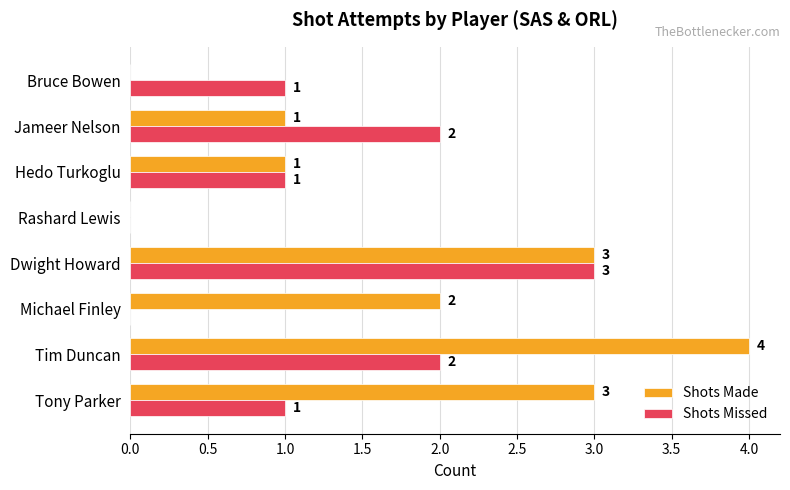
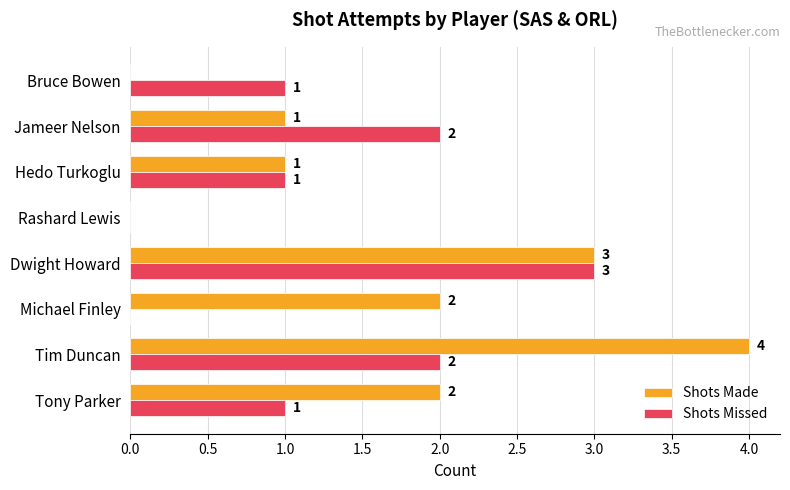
Shots Made, Tony Parker: 3 -> 2
